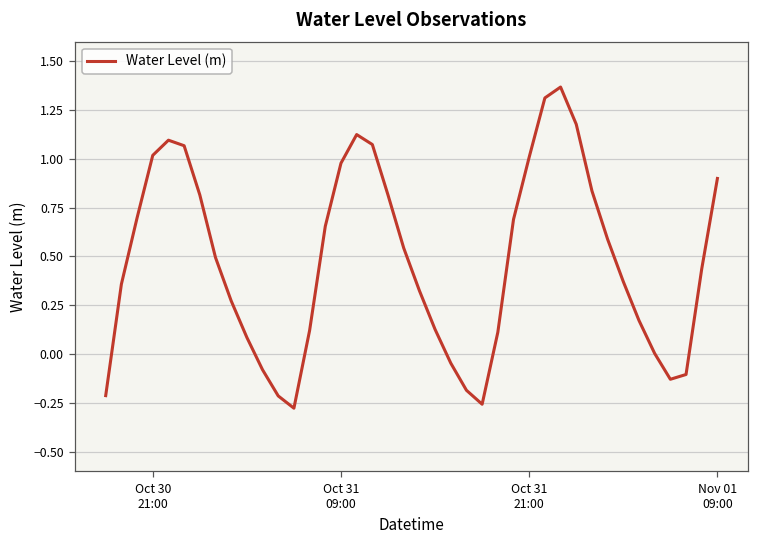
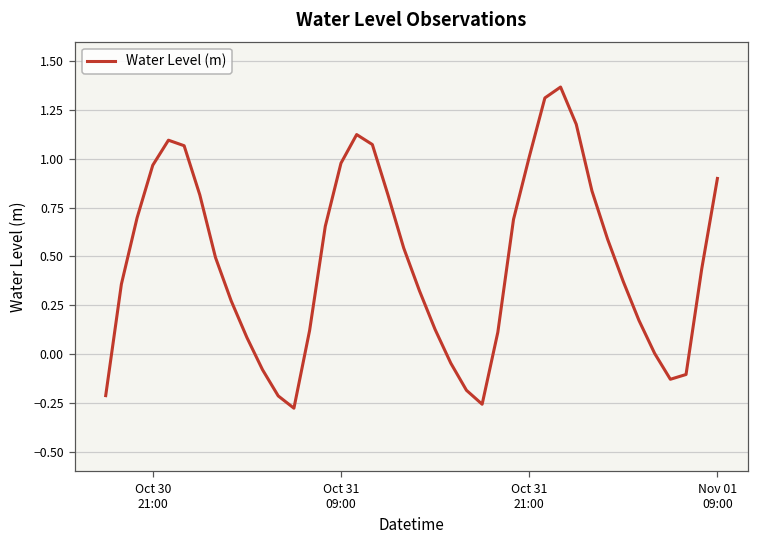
Oct 30 21:00: 1.02 -> 0.97
